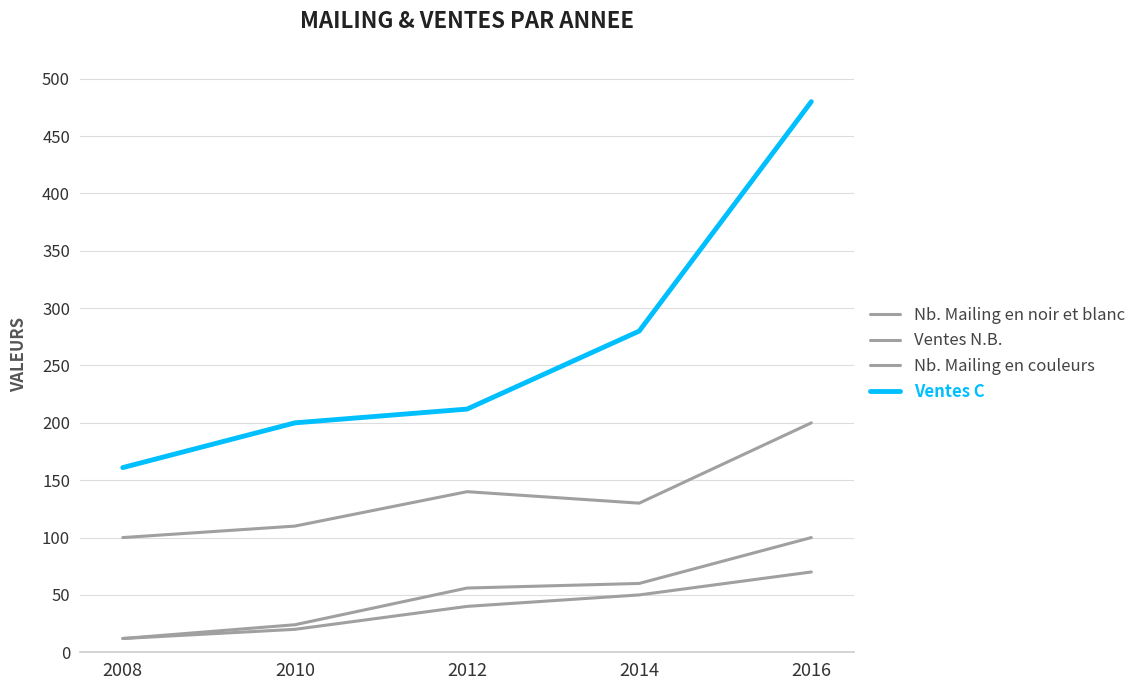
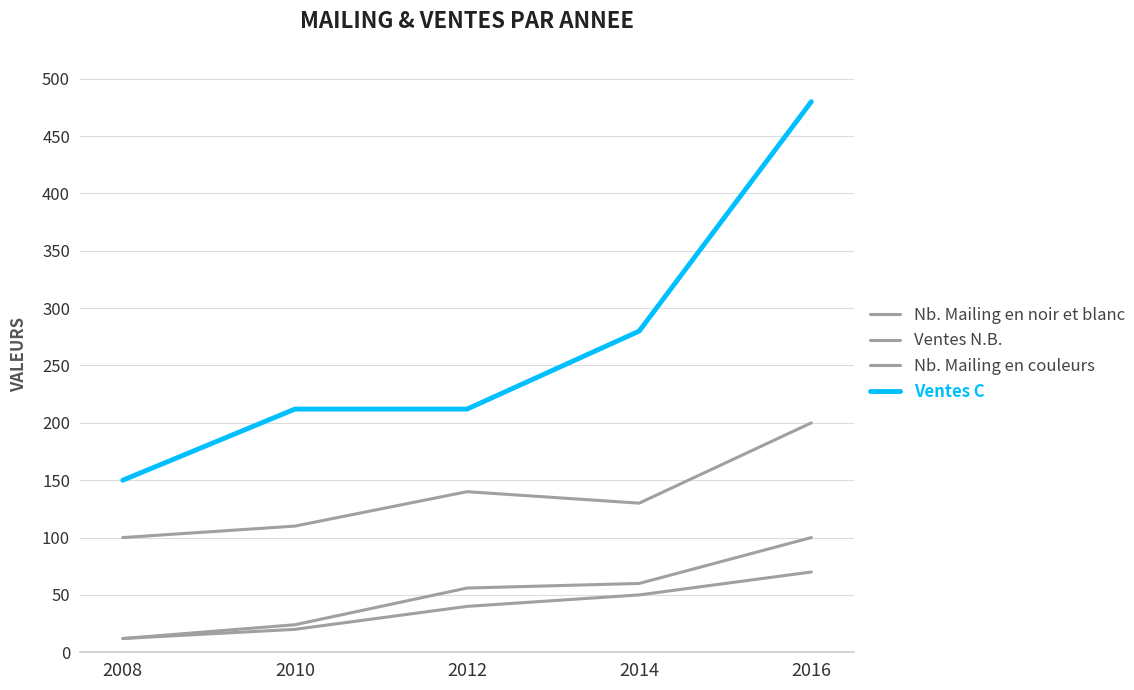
Ventes C, 2008: 161 -> 150
Ventes C, 2010: 200 -> 212
